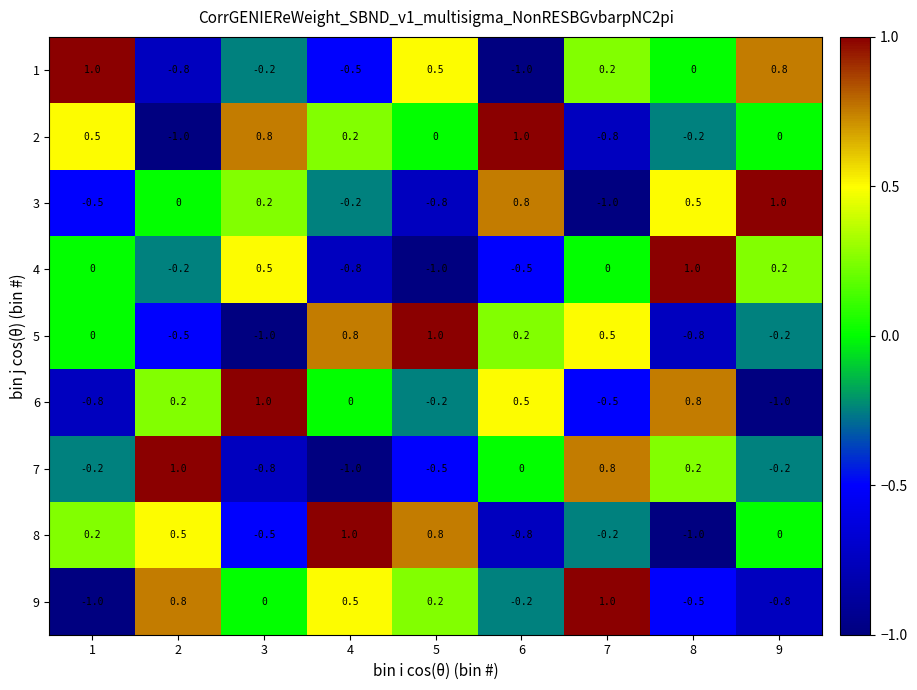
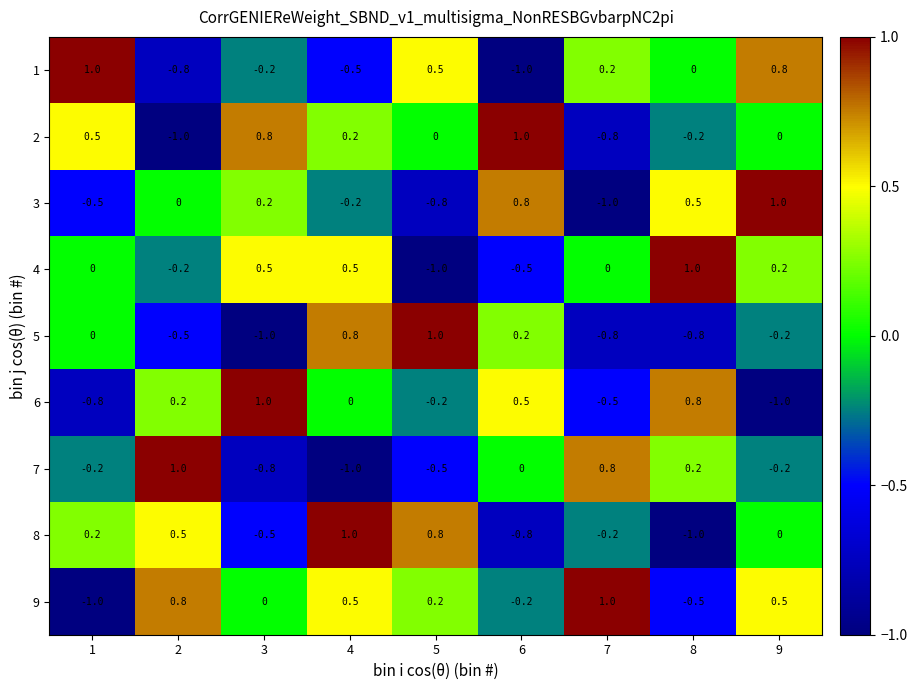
4, 4: -0.8 -> 0.5
5, 7: 0.5 -> -0.8
9, 9: -0.8 -> 0.5
